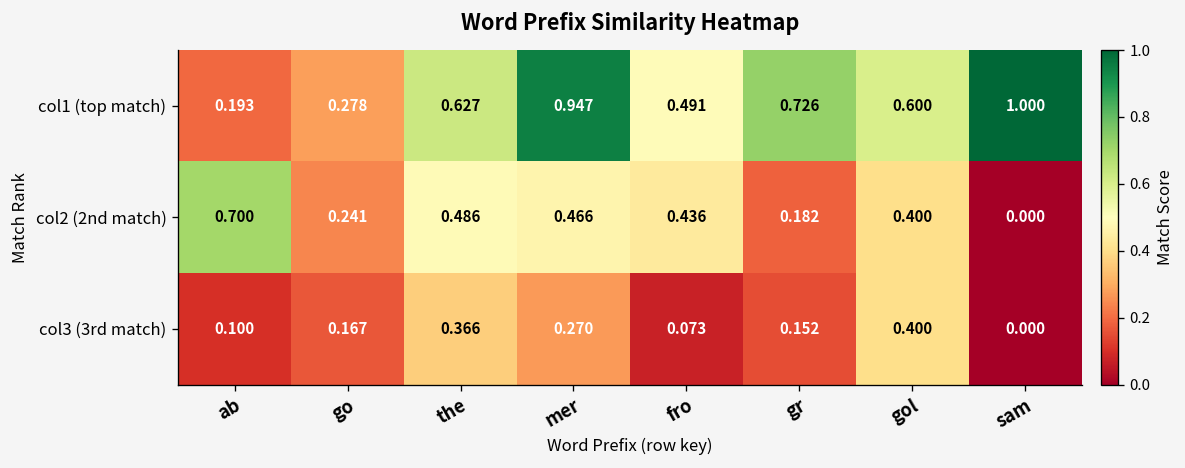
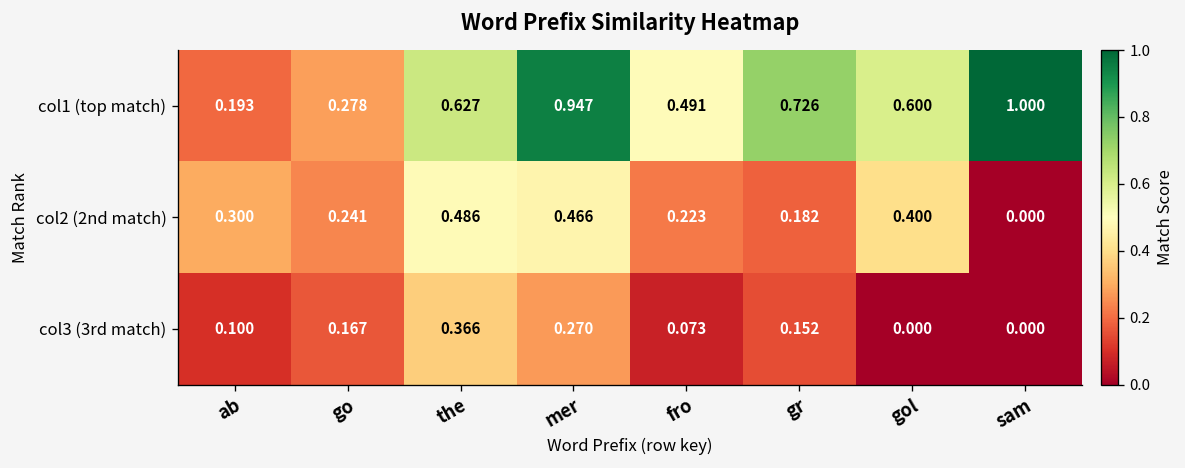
col2 (2nd match), ab: 0.700 -> 0.300
col2 (2nd match), fro: 0.436 -> 0.223
col3 (3rd match), gol: 0.400 -> 0.000
